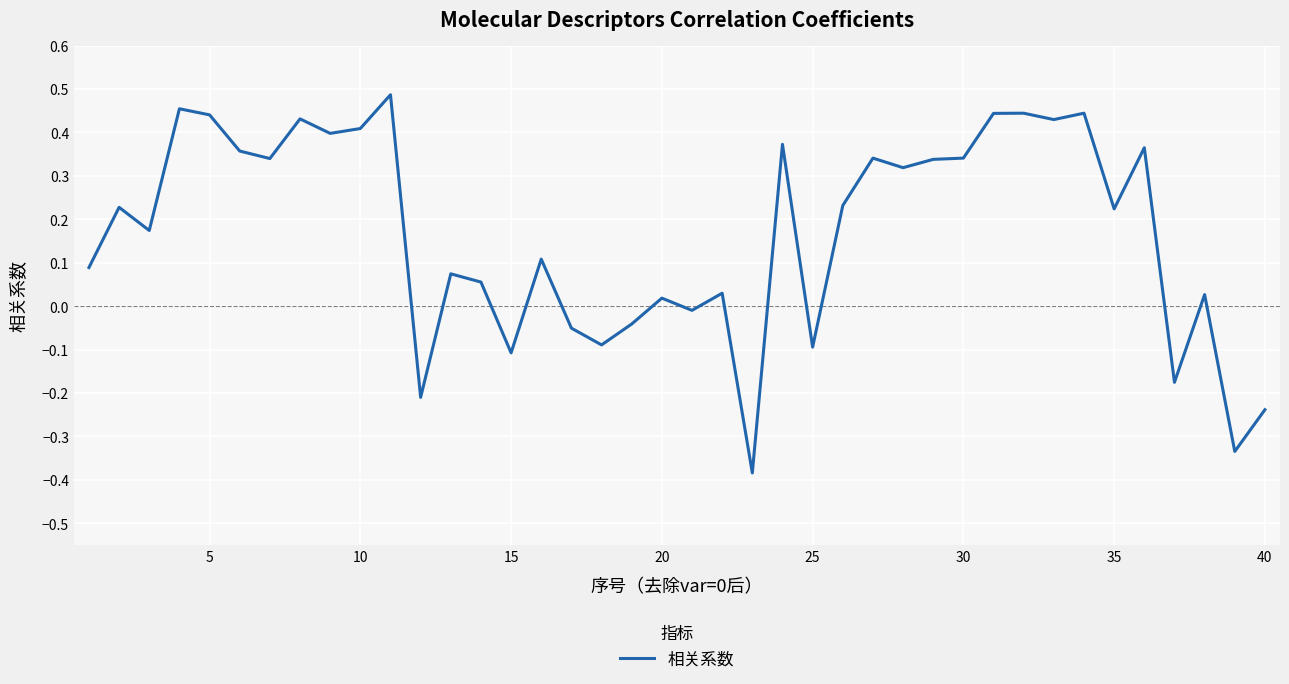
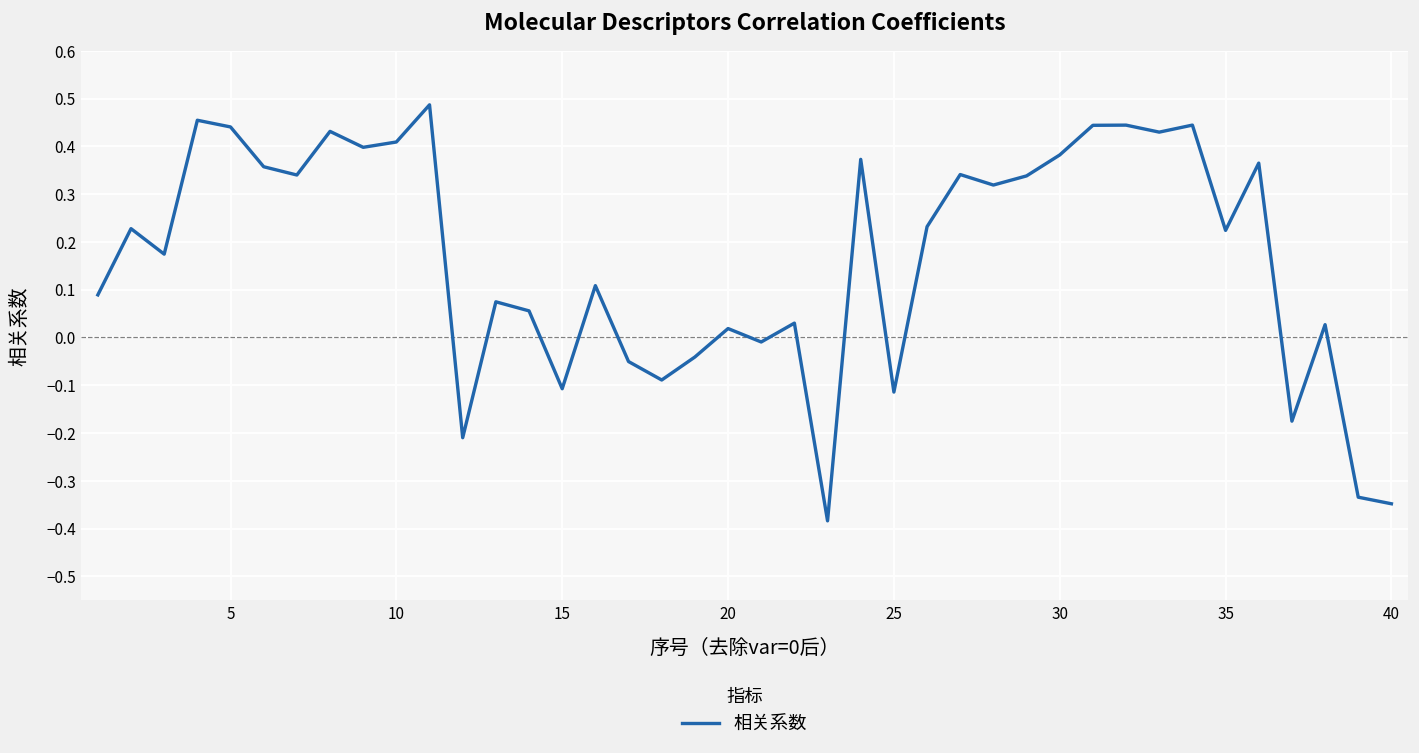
25: -0.09 -> -0.11
30: 0.34 -> 0.38
40: -0.24 -> -0.35
